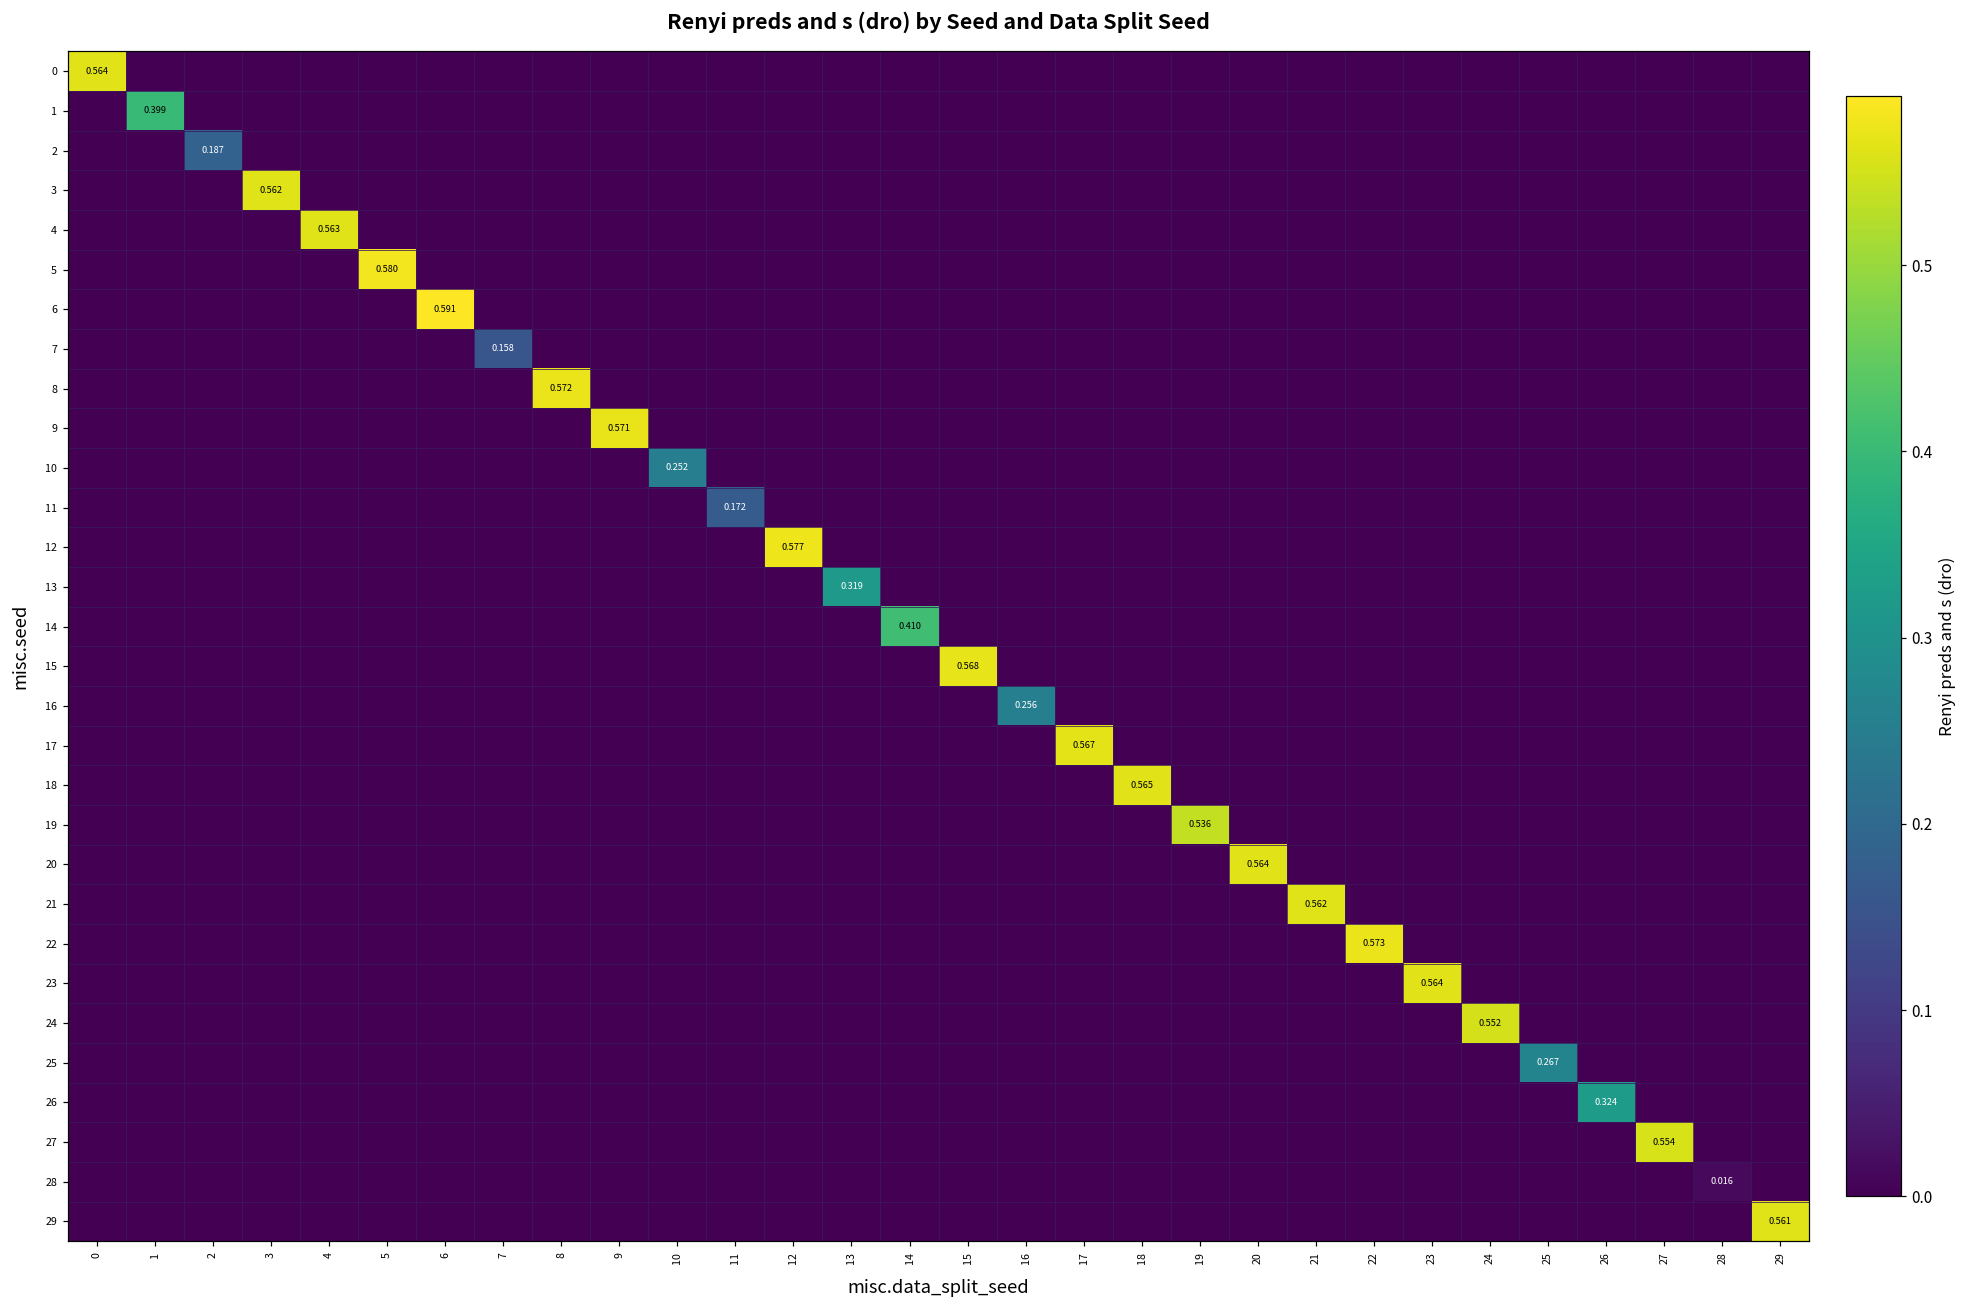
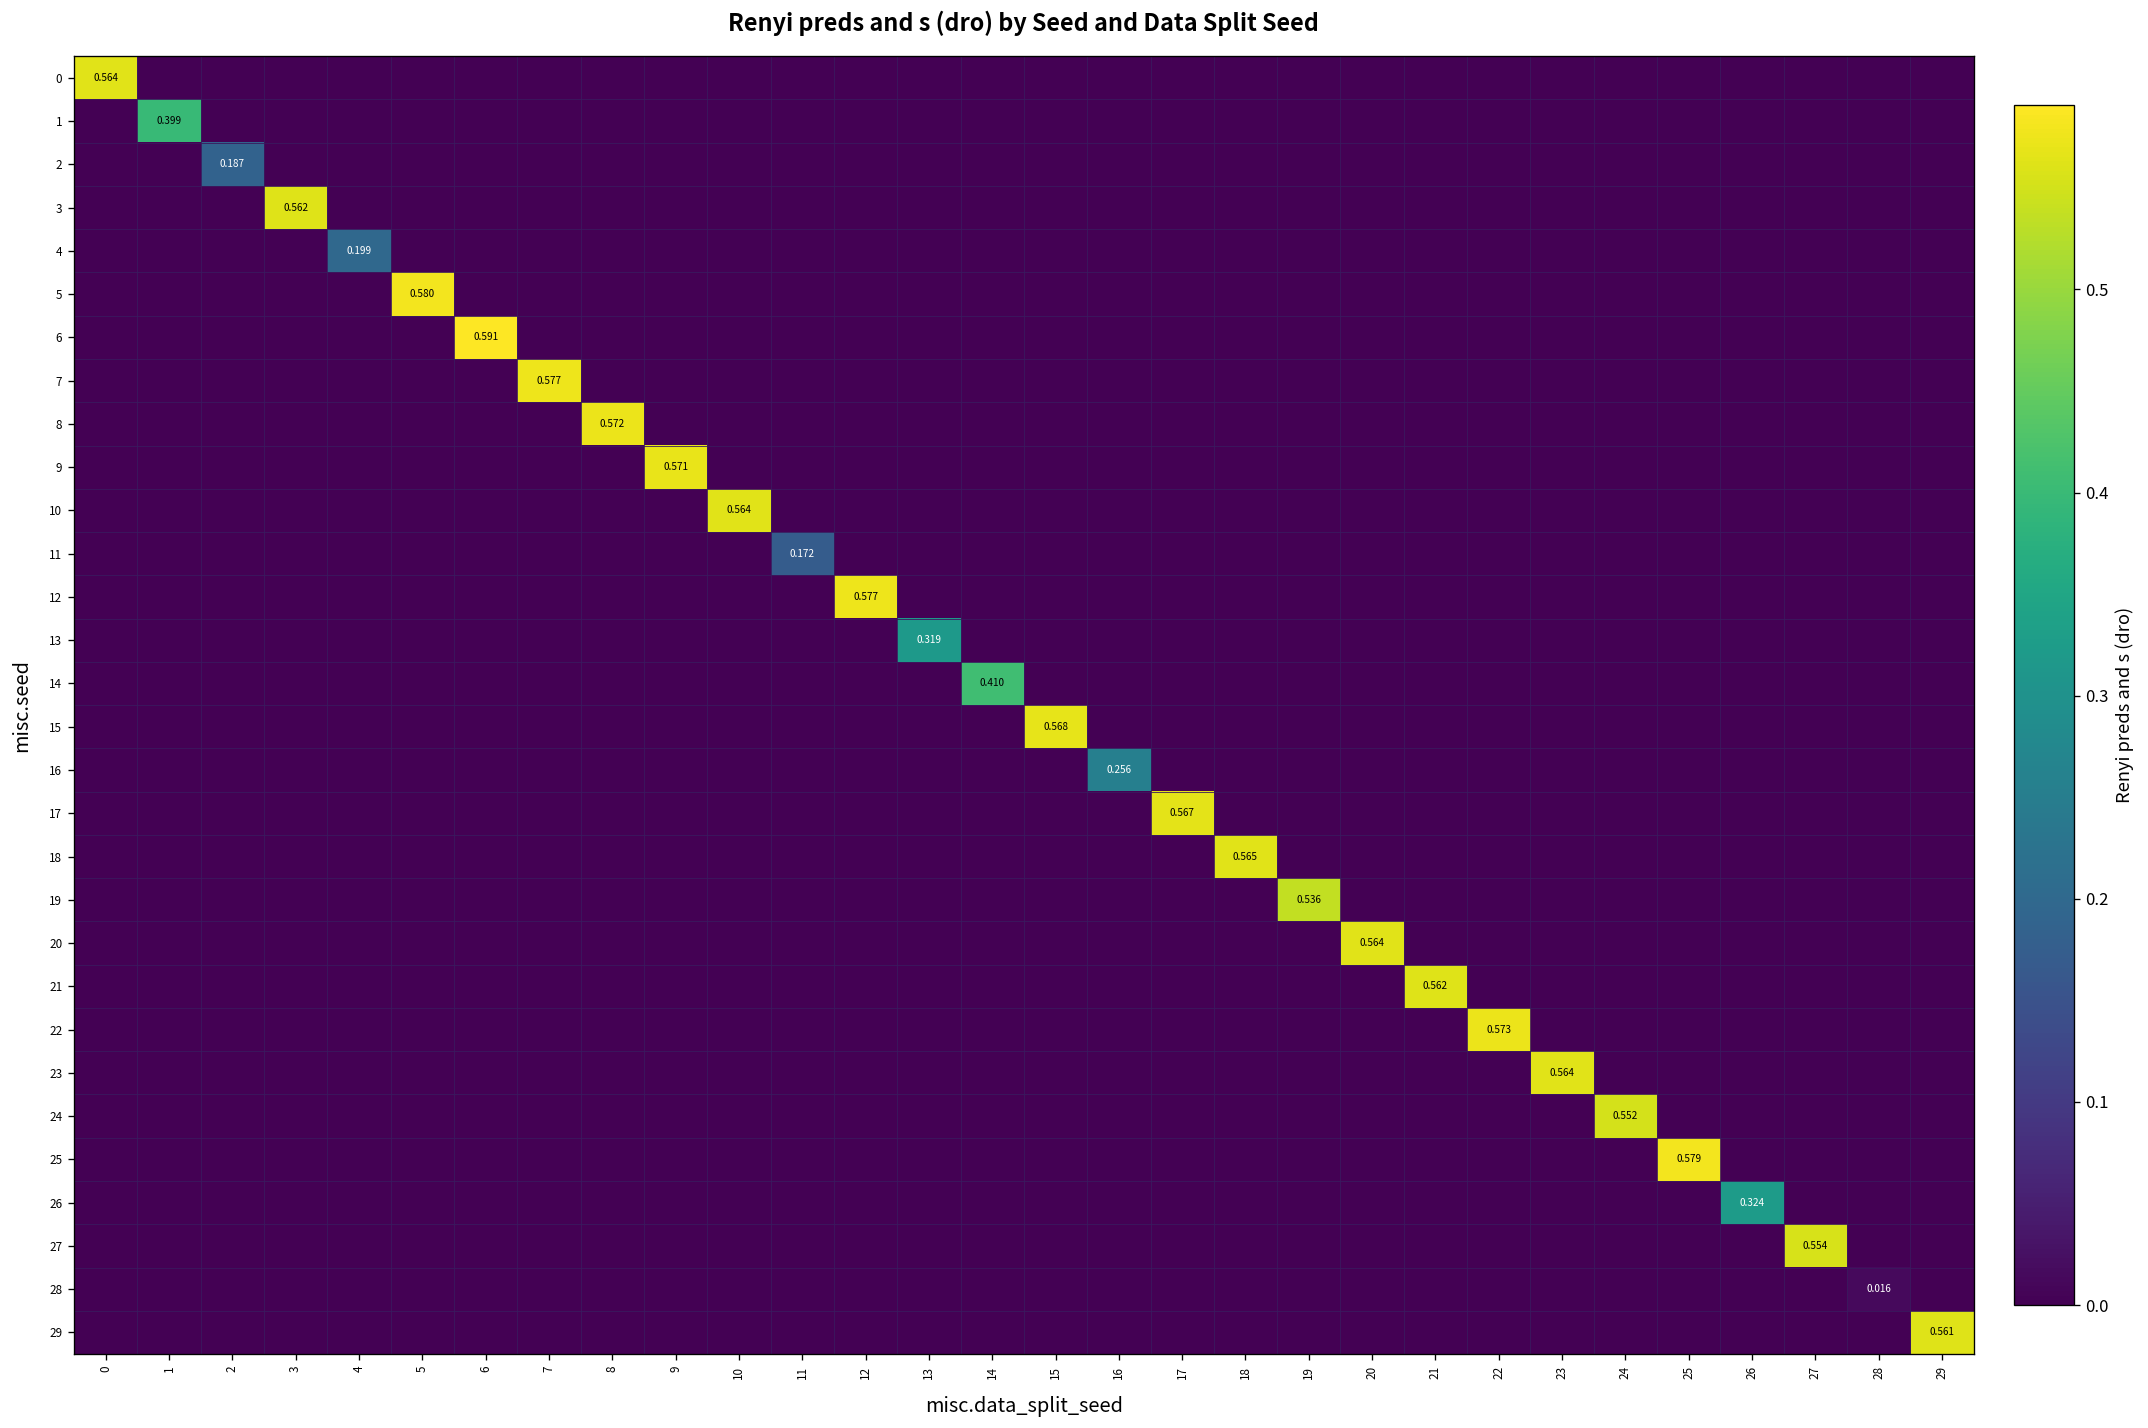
4, 4: 0.563 -> 0.199
7, 7: 0.158 -> 0.577
10, 10: 0.252 -> 0.564
25, 25: 0.267 -> 0.579
